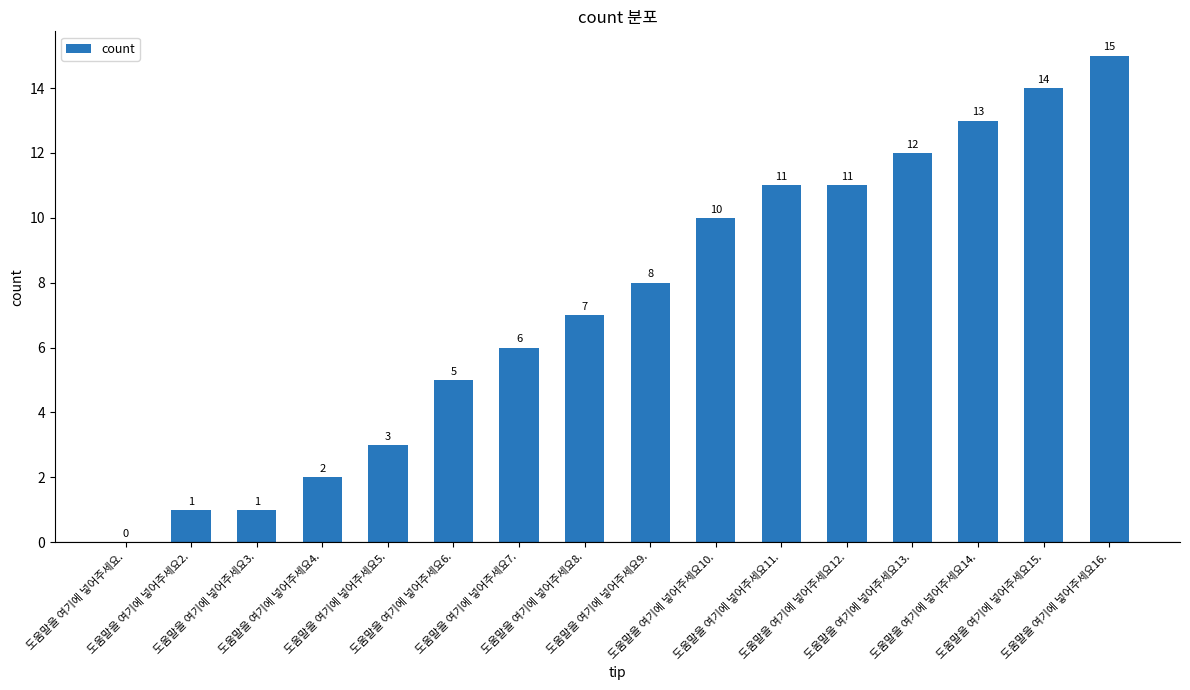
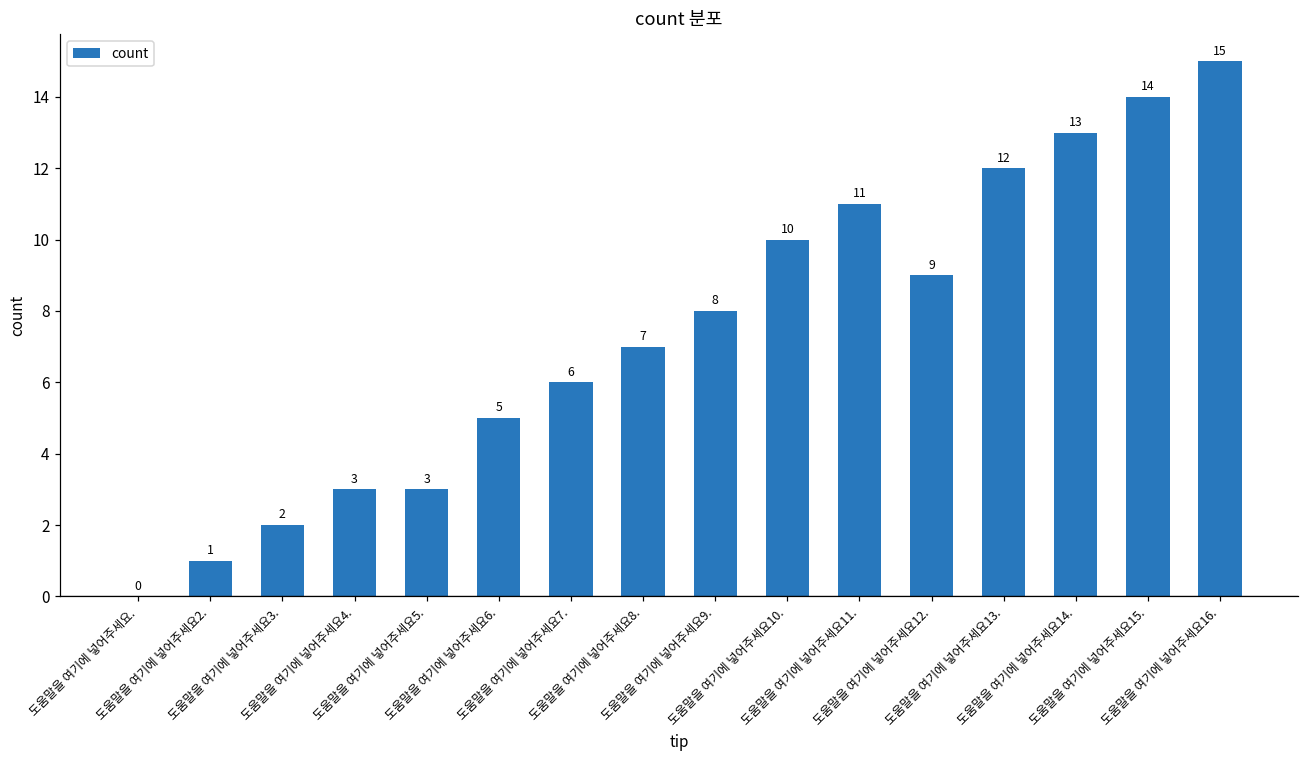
도움말을 여기에 넣어주세요3.: 1 -> 2
도움말을 여기에 넣어주세요4.: 2 -> 3
도움말을 여기에 넣어주세요12.: 11 -> 9
